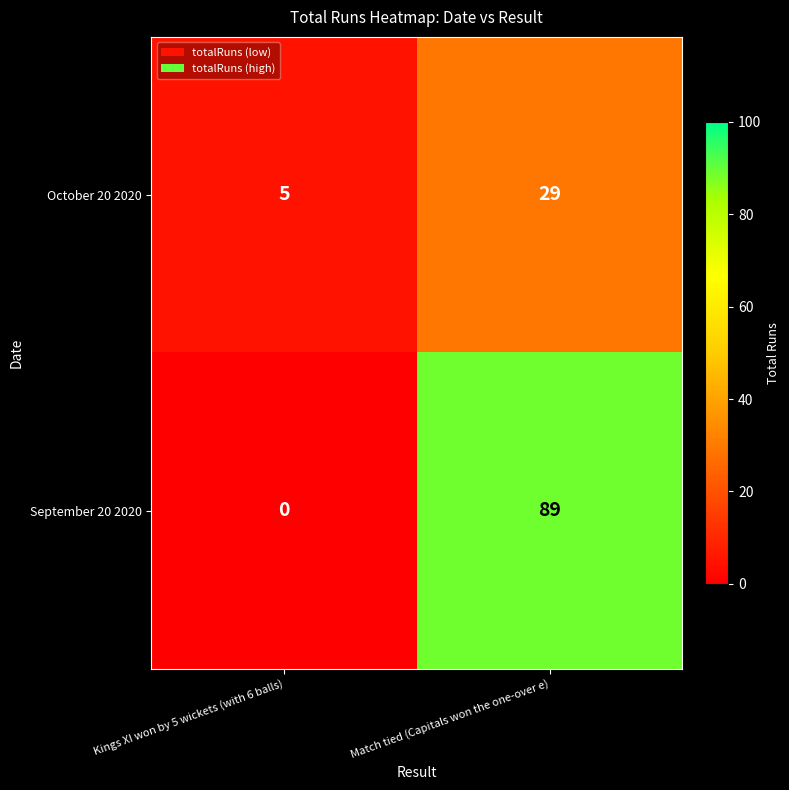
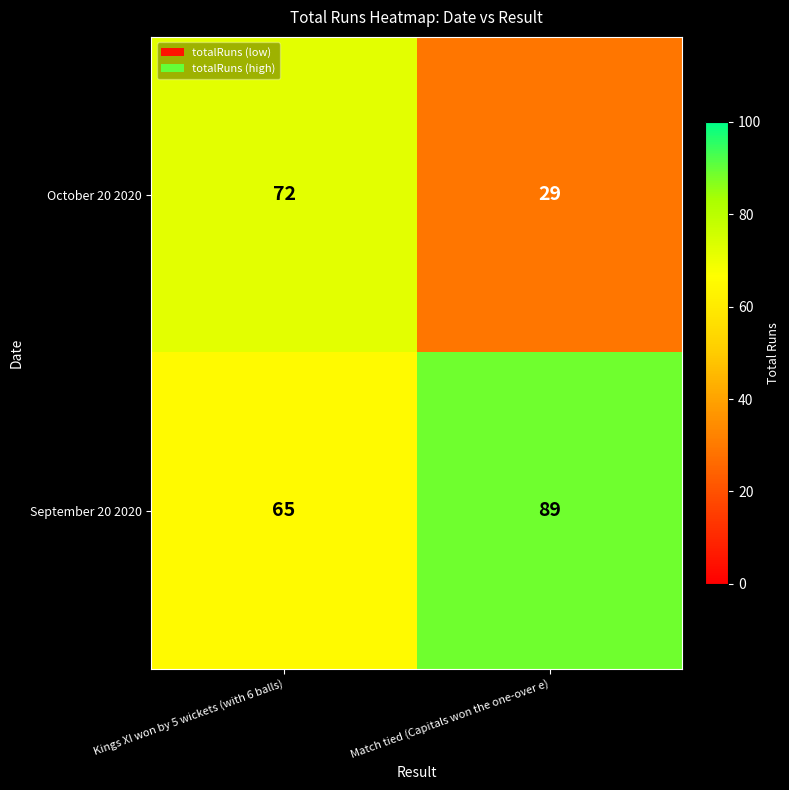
October 20 2020, Kings XI won by 5 wickets (with 6 balls): 5 -> 72
September 20 2020, Kings XI won by 5 wickets (with 6 balls): 0 -> 65
